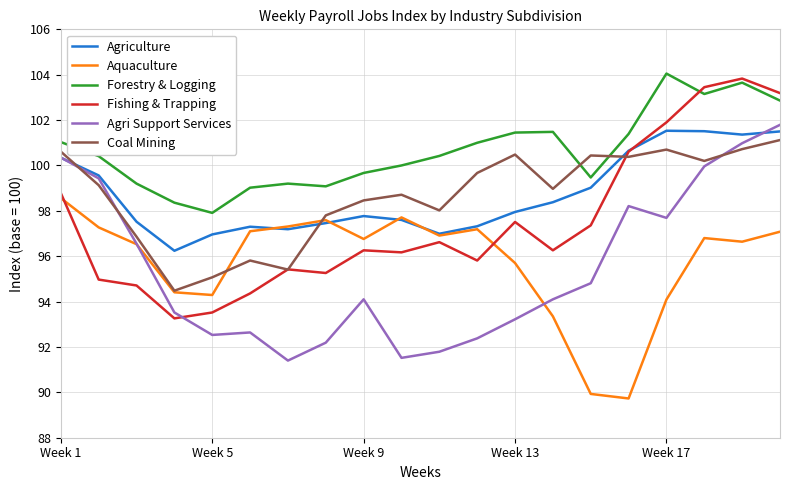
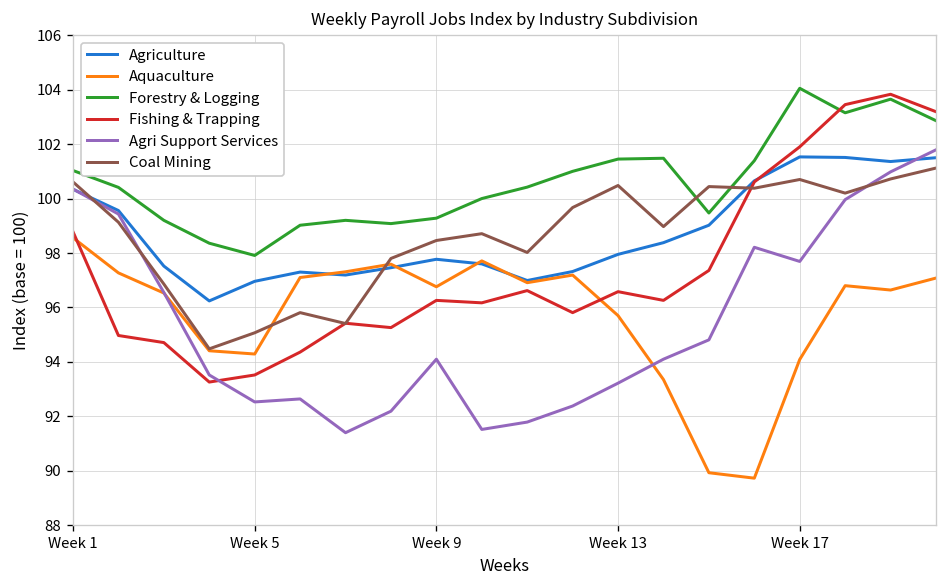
Forestry & Logging, Week 9: 99.7 -> 99.3
Fishing & Trapping, Week 13: 97.5 -> 96.6
